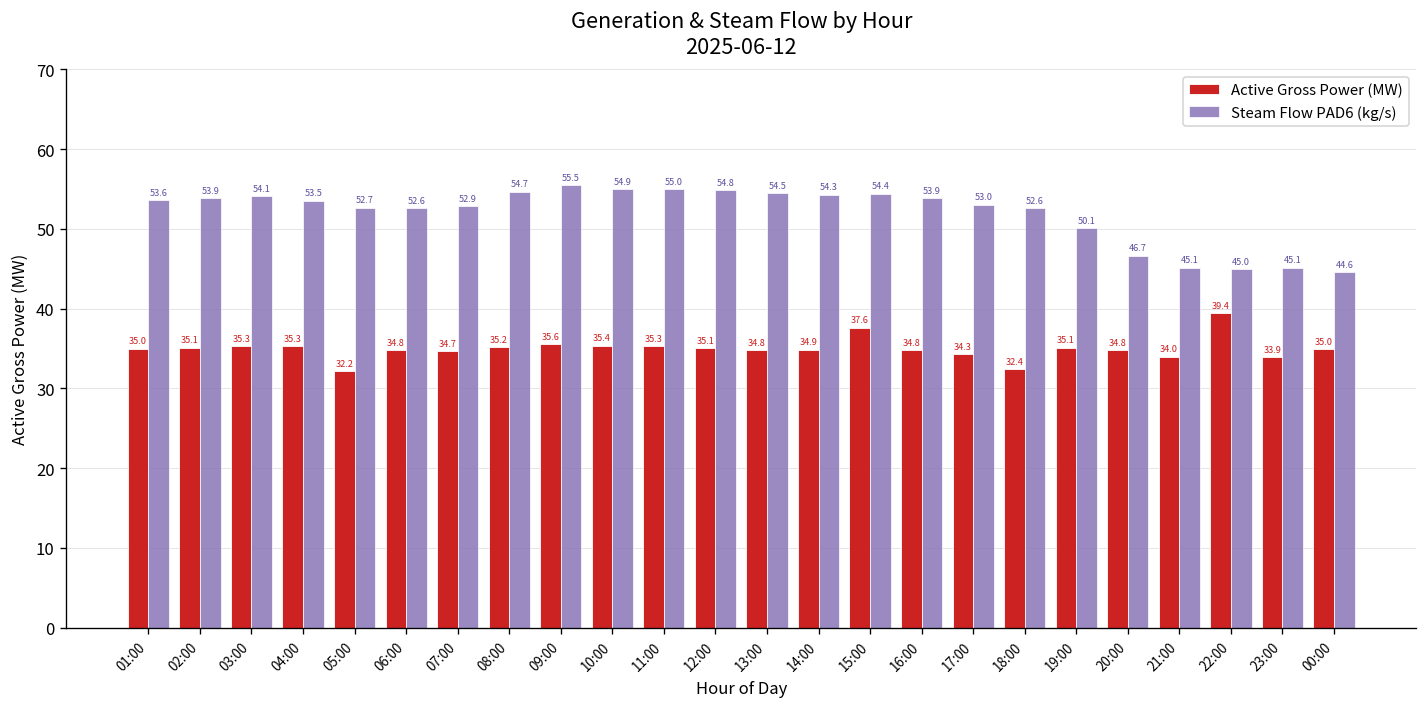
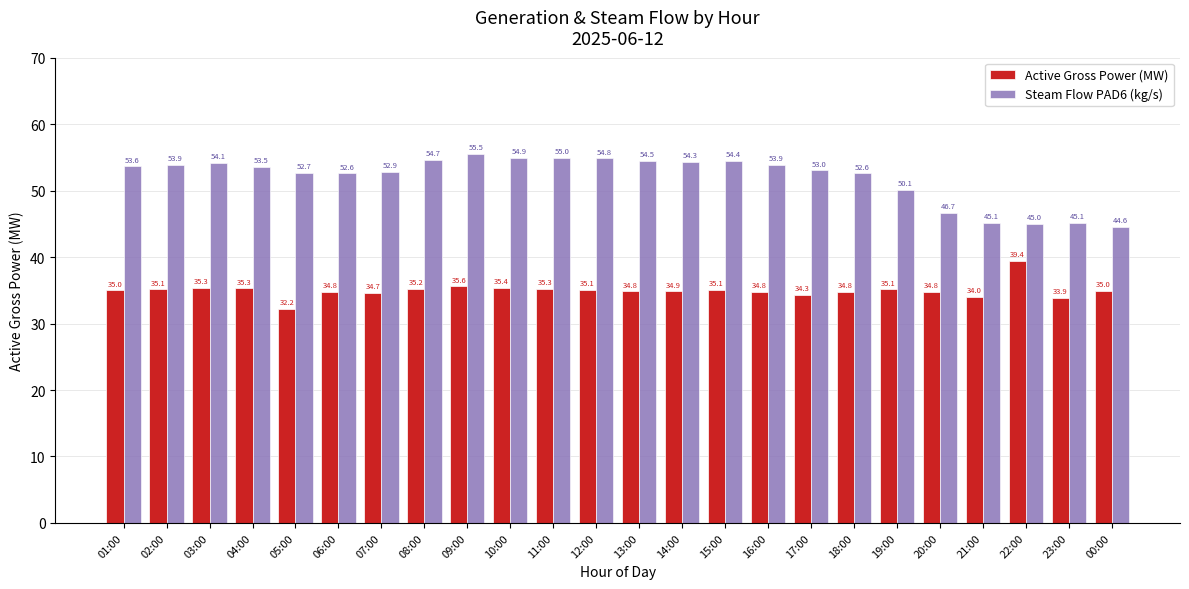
Active Gross Power (MW), 15:00: 37.6 -> 35.1
Active Gross Power (MW), 18:00: 32.4 -> 34.8
